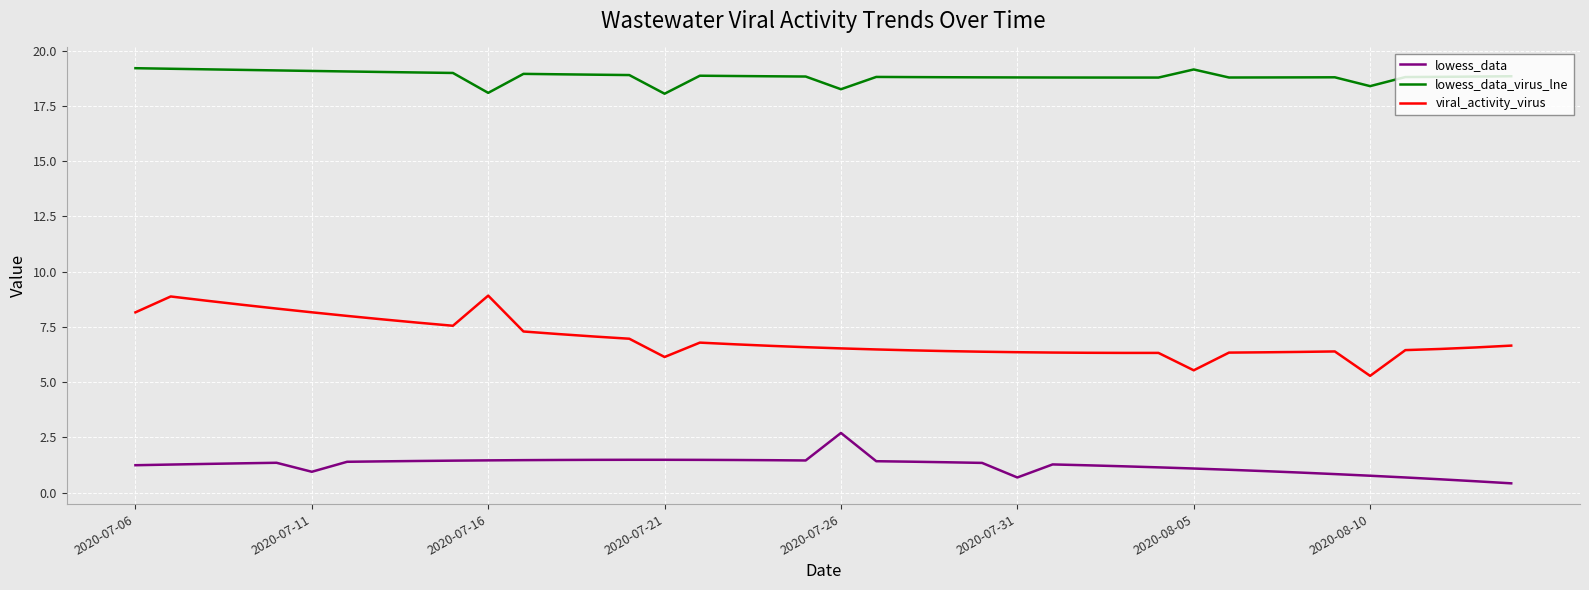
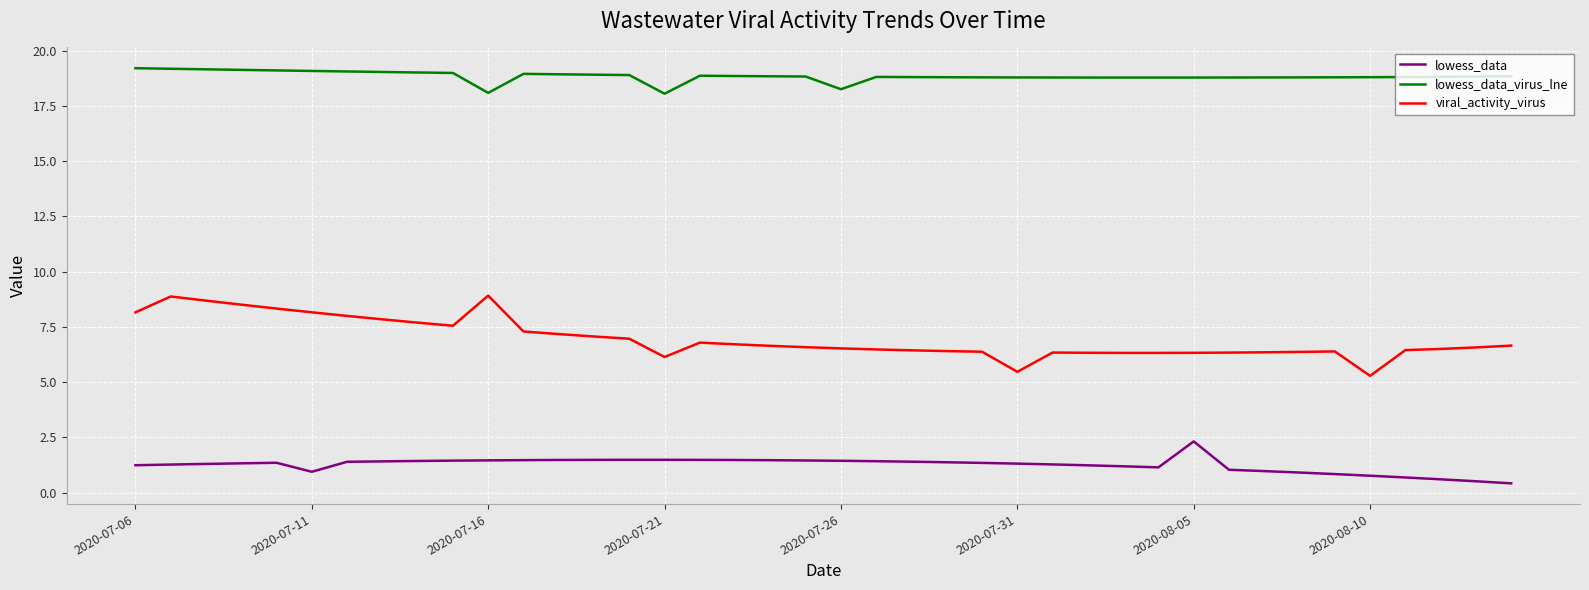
lowess_data, 2020-07-26: 2.7 -> 1.4
lowess_data, 2020-07-31: 0.7 -> 1.3
viral_activity_virus, 2020-07-31: 6.4 -> 5.5
lowess_data, 2020-08-05: 1.1 -> 2.3
lowess_data_virus_lne, 2020-08-05: 19.2 -> 18.8
viral_activity_virus, 2020-08-05: 5.5 -> 6.3
lowess_data_virus_lne, 2020-08-10: 18.4 -> 18.8
